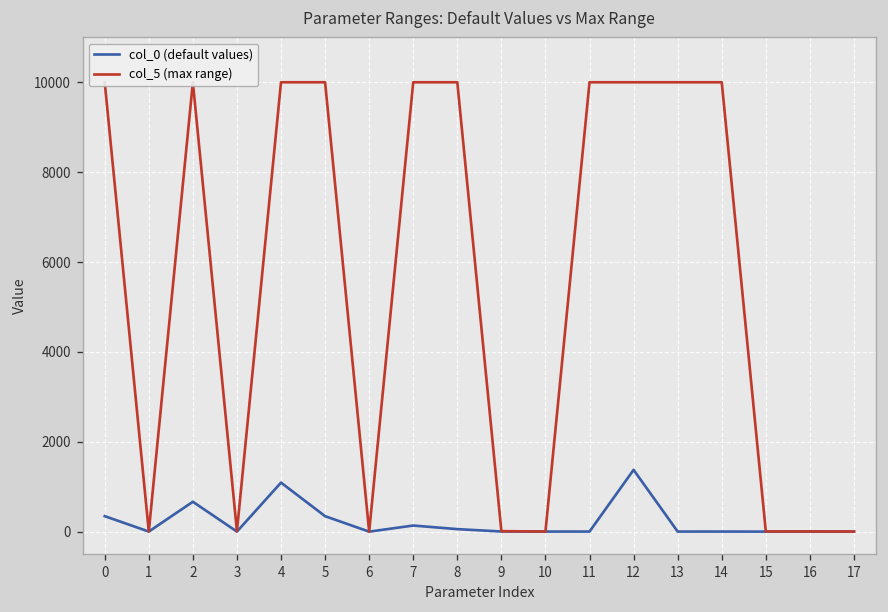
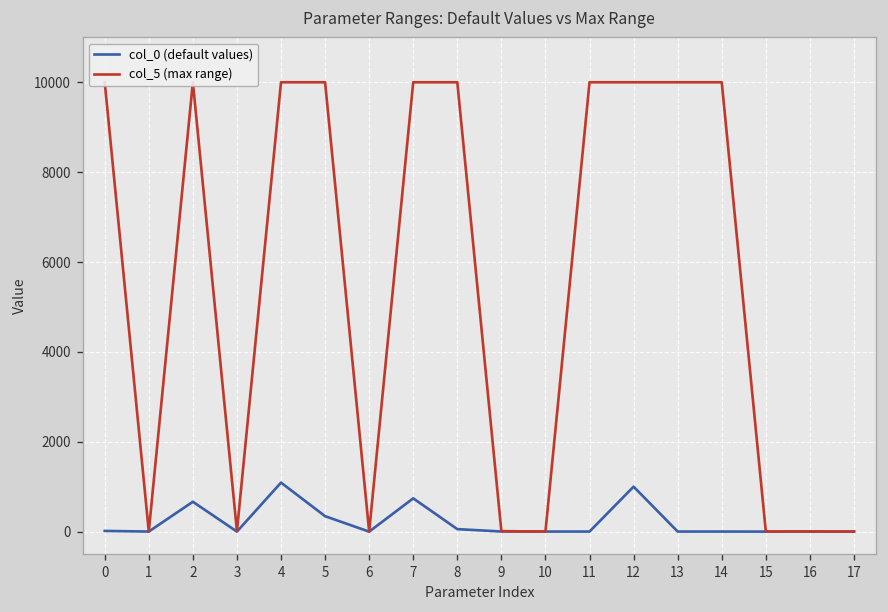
col_0 (default values), 0: 300 -> 0
col_0 (default values), 7: 100 -> 700
col_0 (default values), 12: 1400 -> 1000
